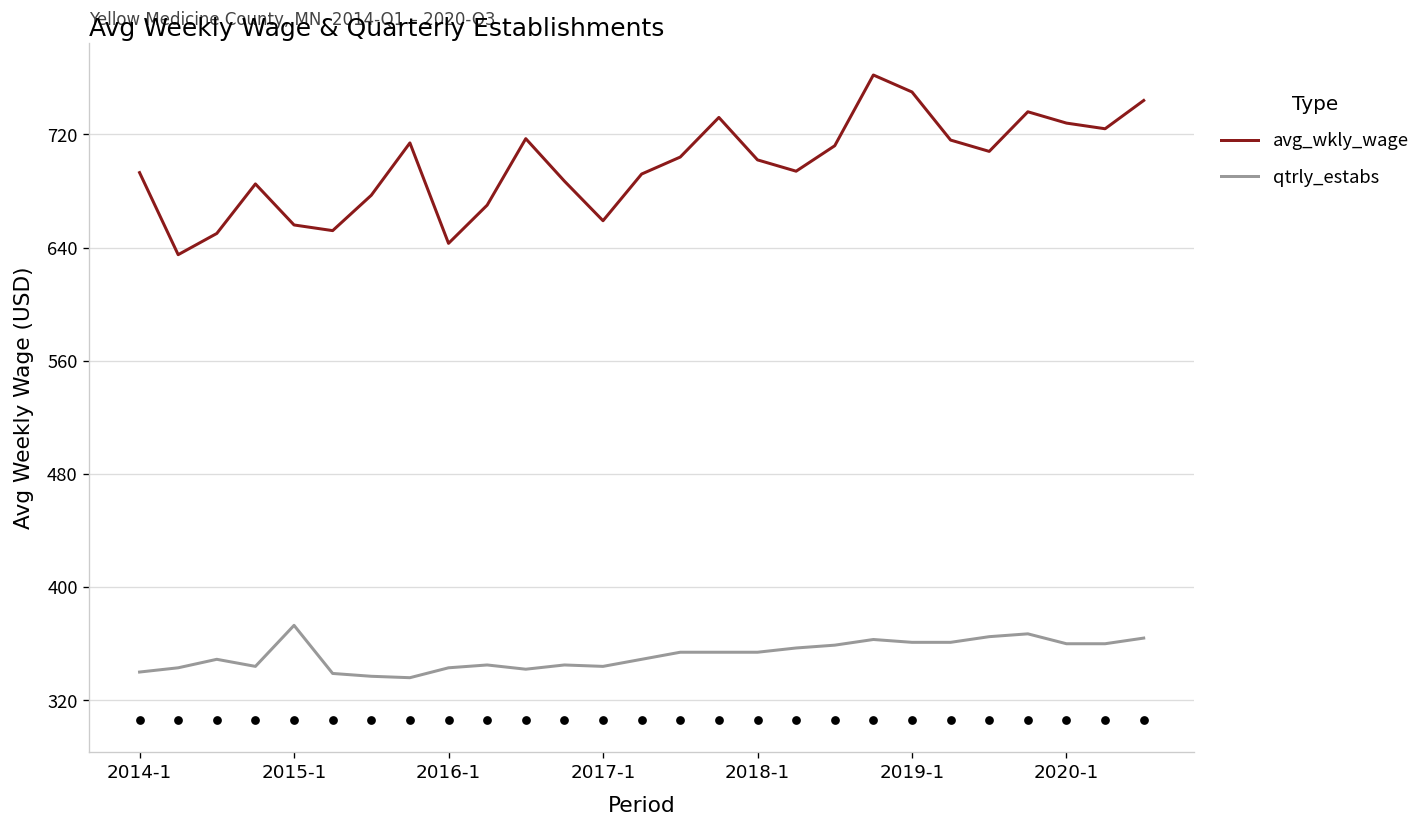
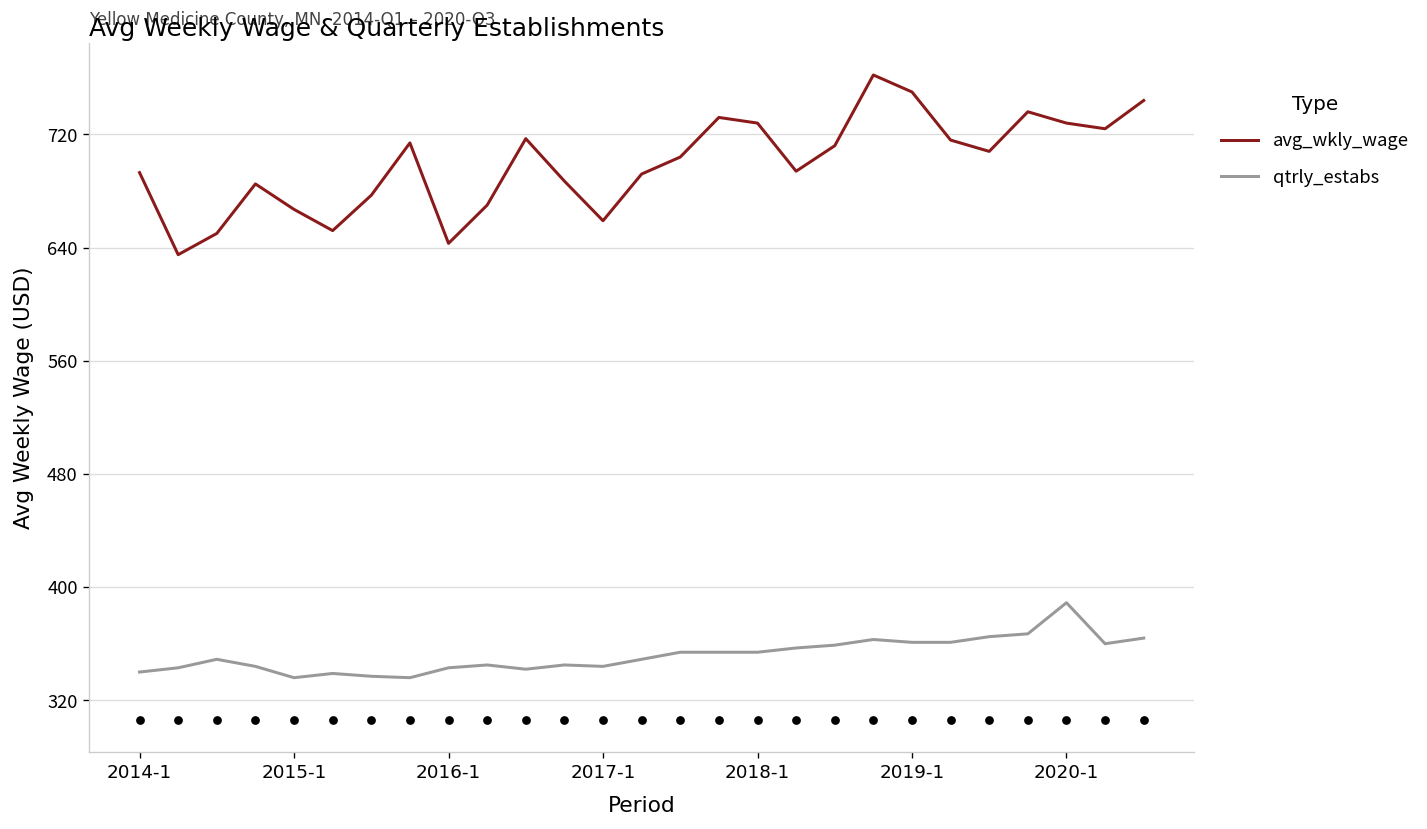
avg_wkly_wage, 2015-1: 656 -> 667
qtrly_estabs, 2015-1: 373 -> 336
avg_wkly_wage, 2018-1: 702 -> 728
qtrly_estabs, 2020-1: 360 -> 389
